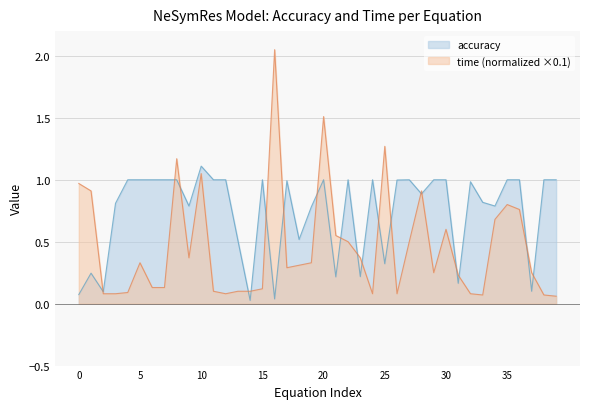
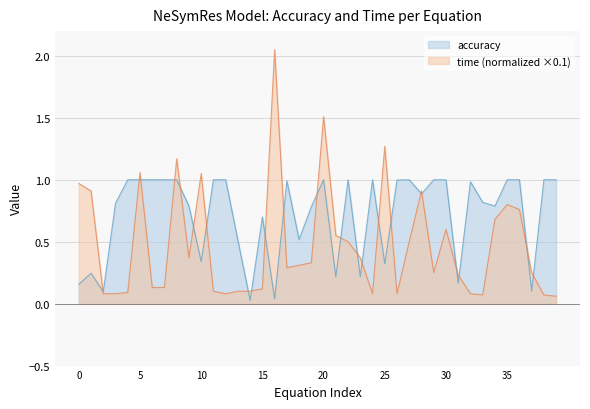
accuracy, 0: 0.07 -> 0.16
time (normalized ×0.1), 5: 0.33 -> 1.06
accuracy, 10: 1.11 -> 0.34
accuracy, 15: 1.0 -> 0.7
